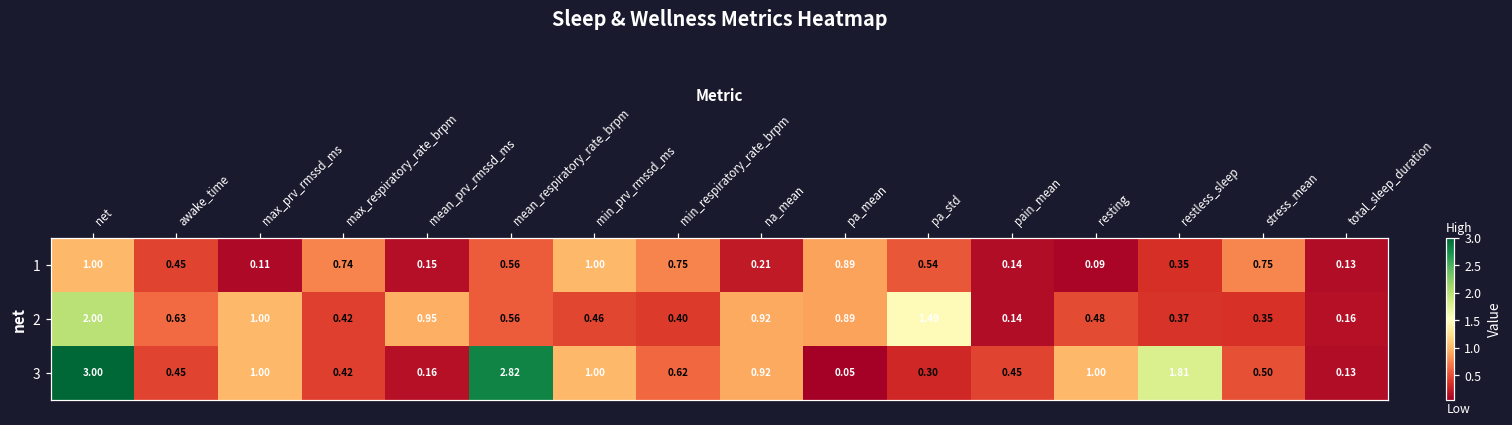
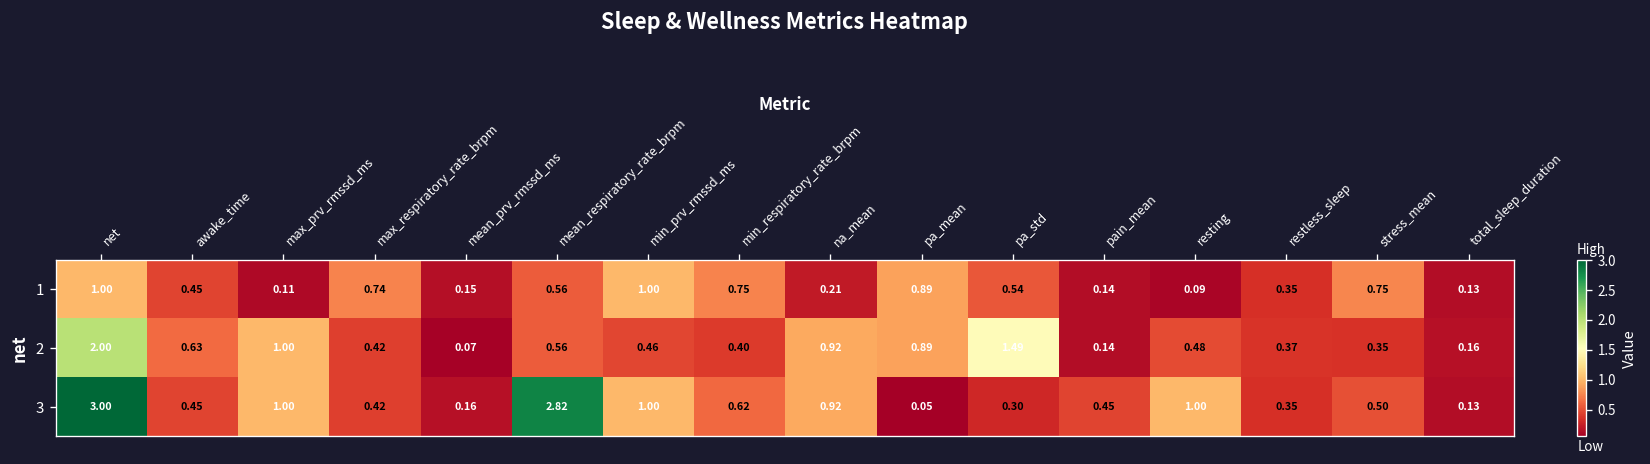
2, mean_prv_rmssd_ms: 0.95 -> 0.07
3, restless_sleep: 1.81 -> 0.35
